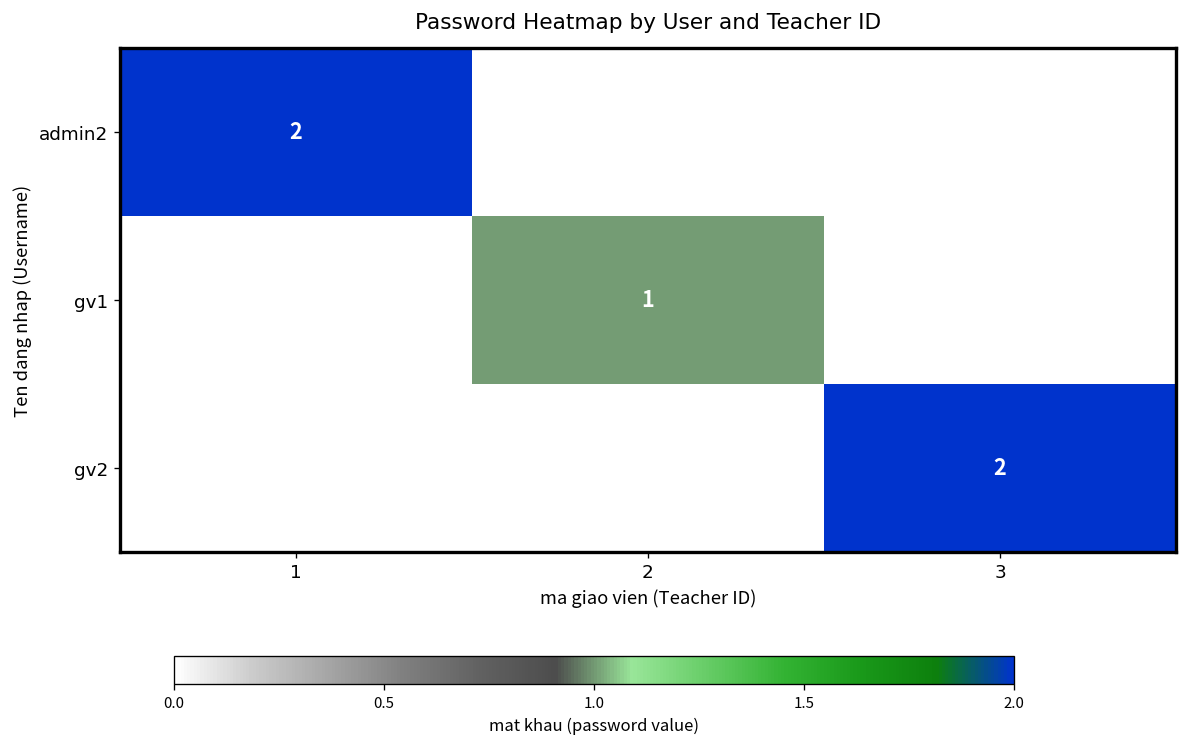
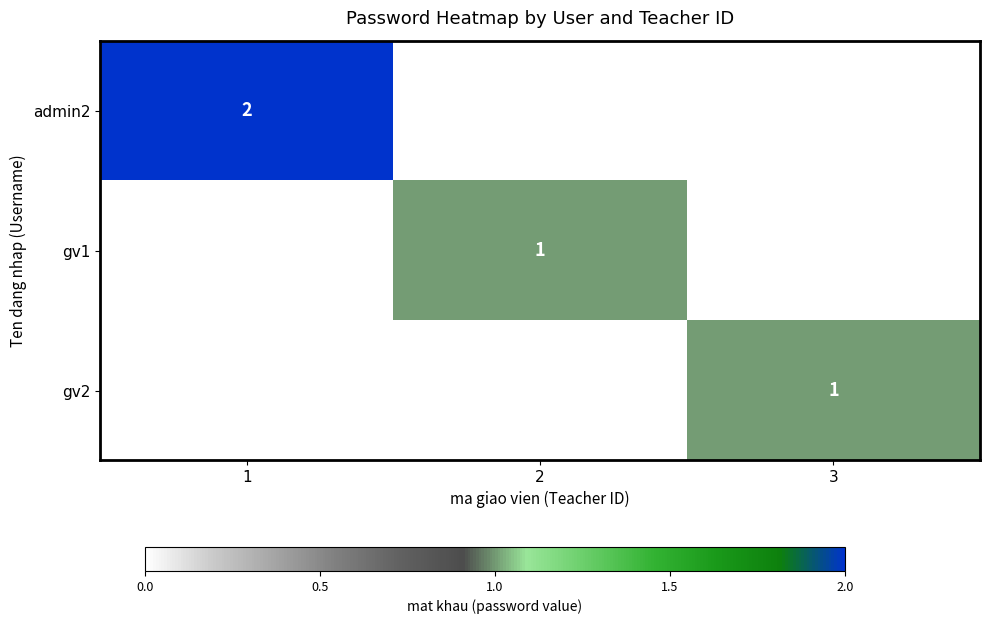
gv2, 3: 2 -> 1
